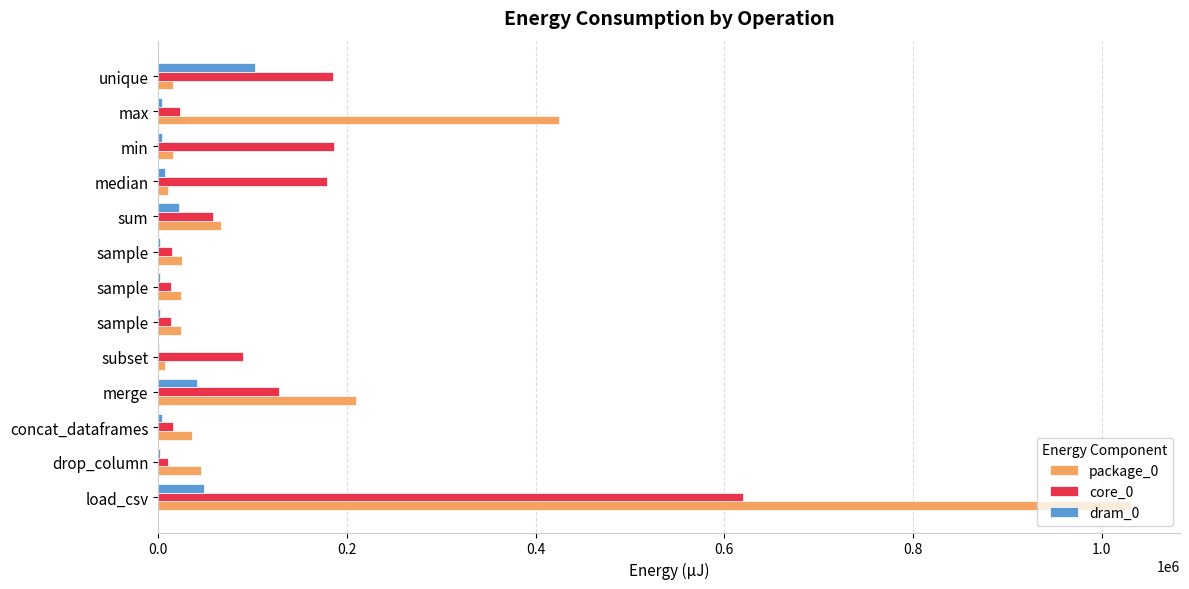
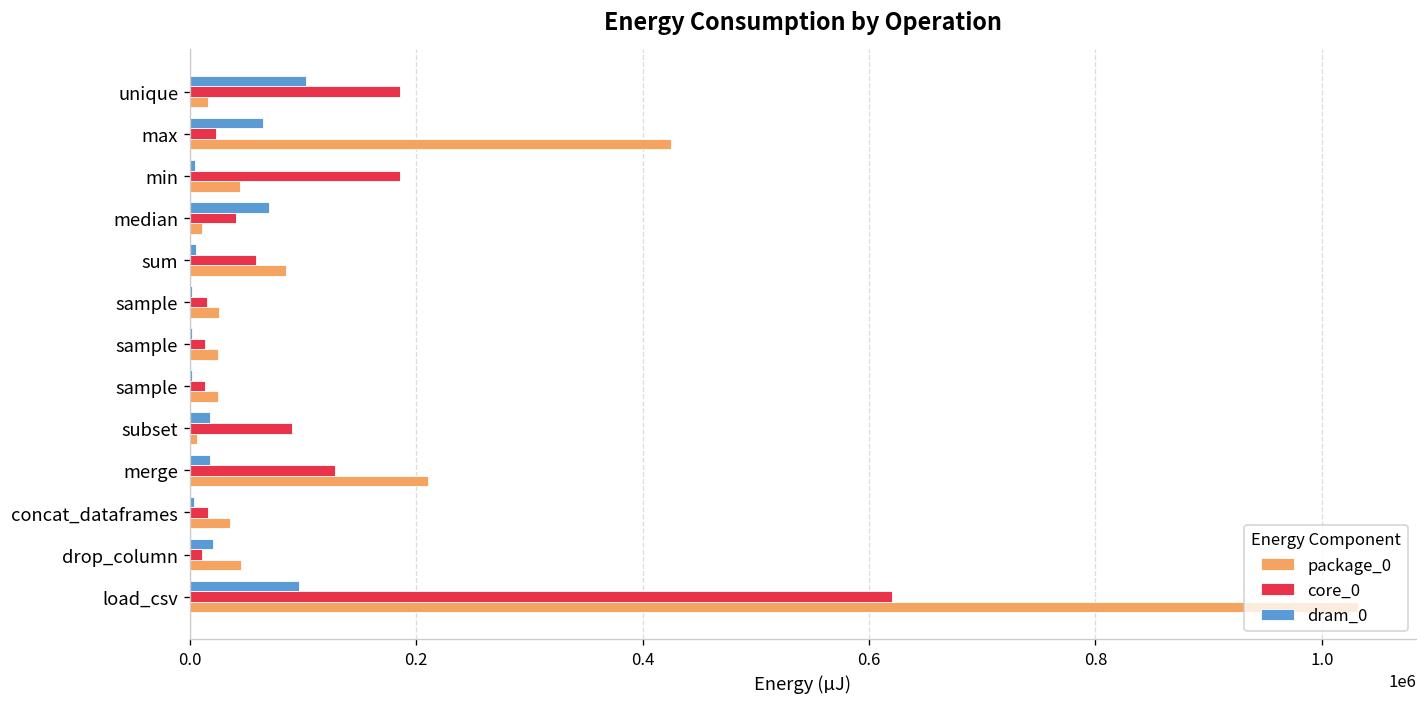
dram_0, max: 0 -> 60000
package_0, min: 20000 -> 40000
dram_0, median: 10000 -> 70000
core_0, median: 180000 -> 40000
dram_0, sum: 20000 -> 10000
package_0, sum: 70000 -> 80000
dram_0, subset: 0 -> 20000
dram_0, merge: 40000 -> 20000
dram_0, drop_column: 0 -> 20000
dram_0, load_csv: 50000 -> 100000
